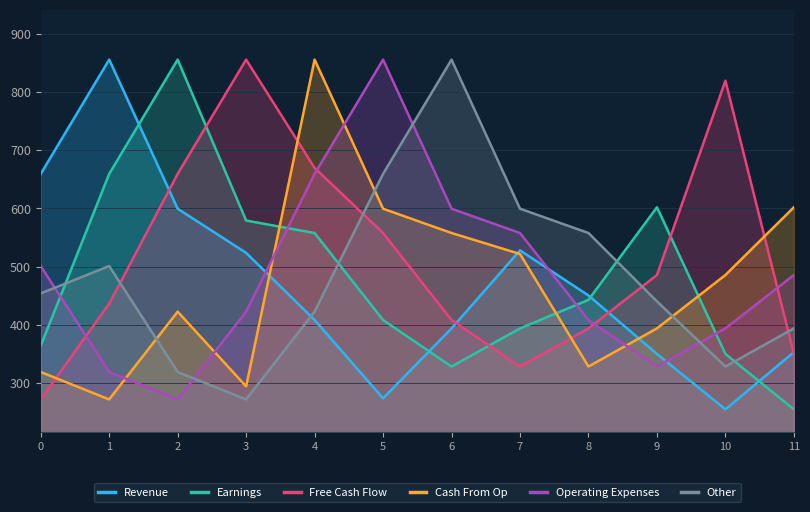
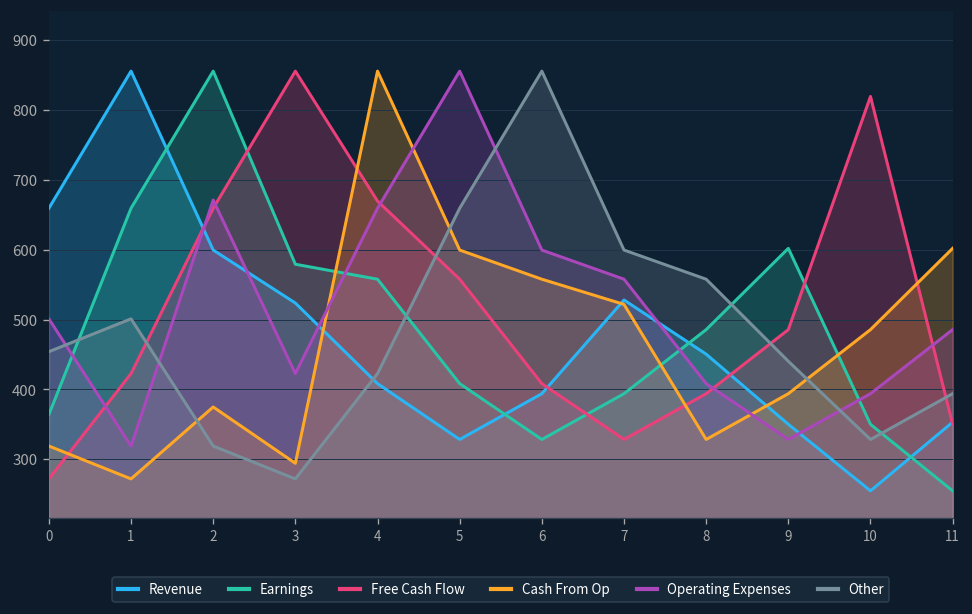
Free Cash Flow, 1: 440 -> 420
Cash From Op, 2: 420 -> 370
Operating Expenses, 2: 270 -> 670
Revenue, 5: 270 -> 330
Earnings, 8: 440 -> 490
